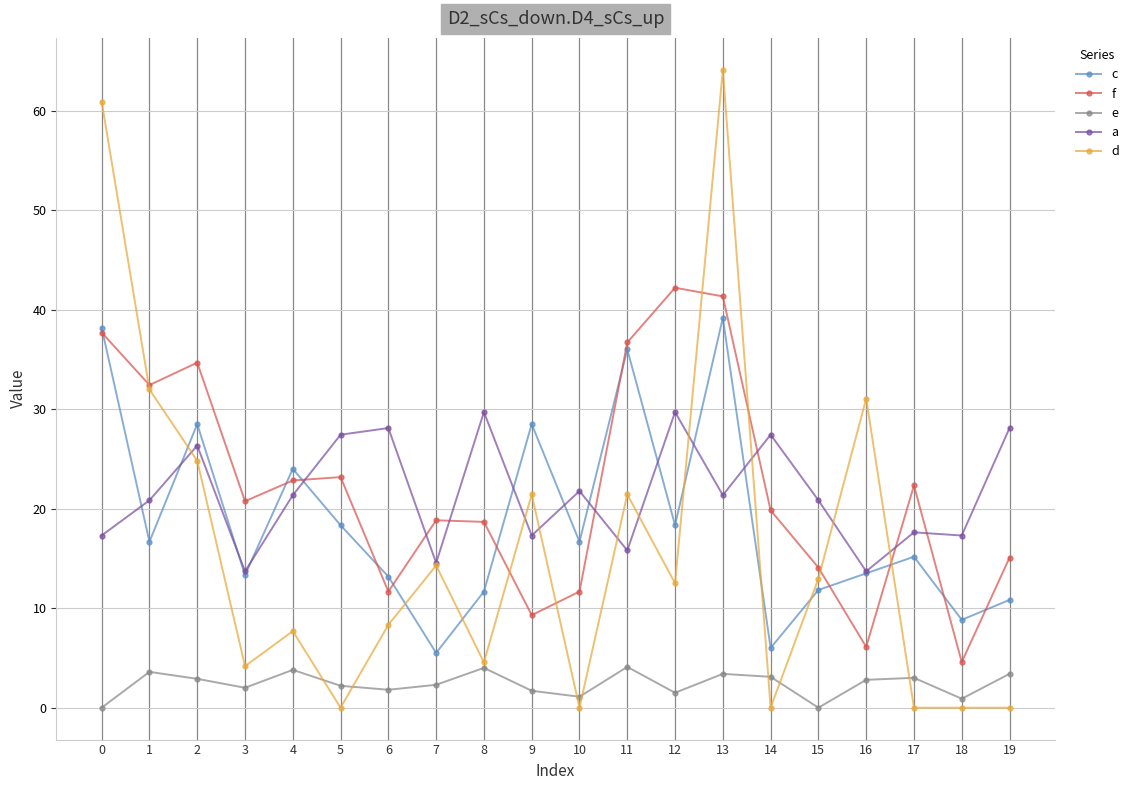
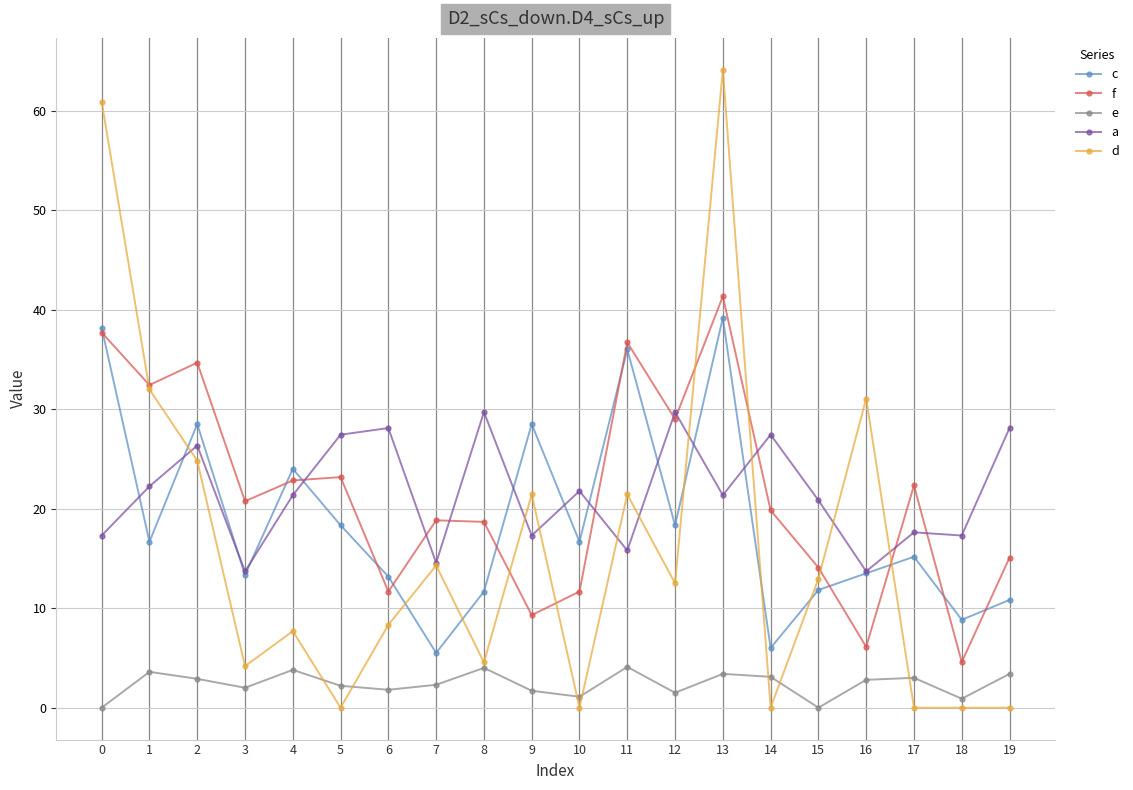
a, 1: 21 -> 22
f, 12: 42 -> 29
